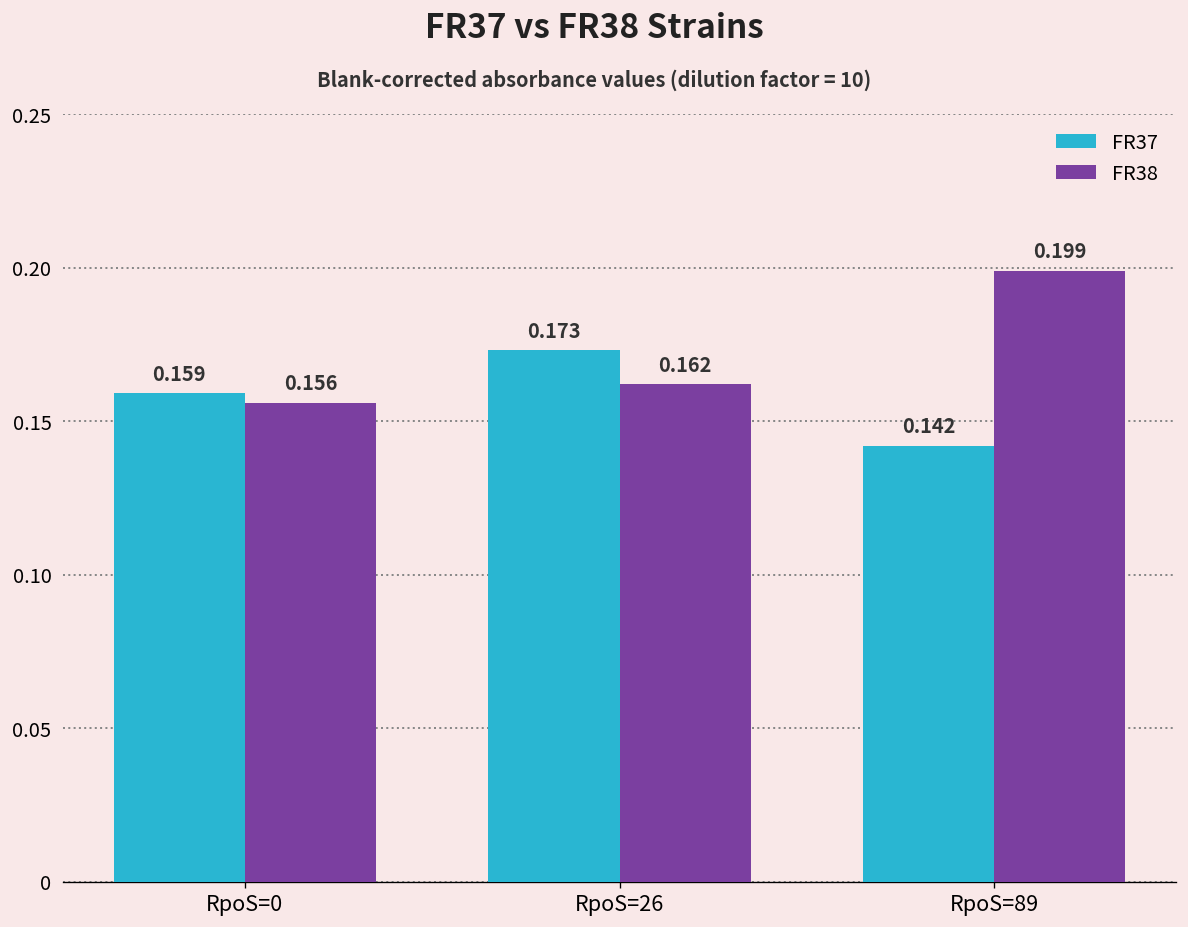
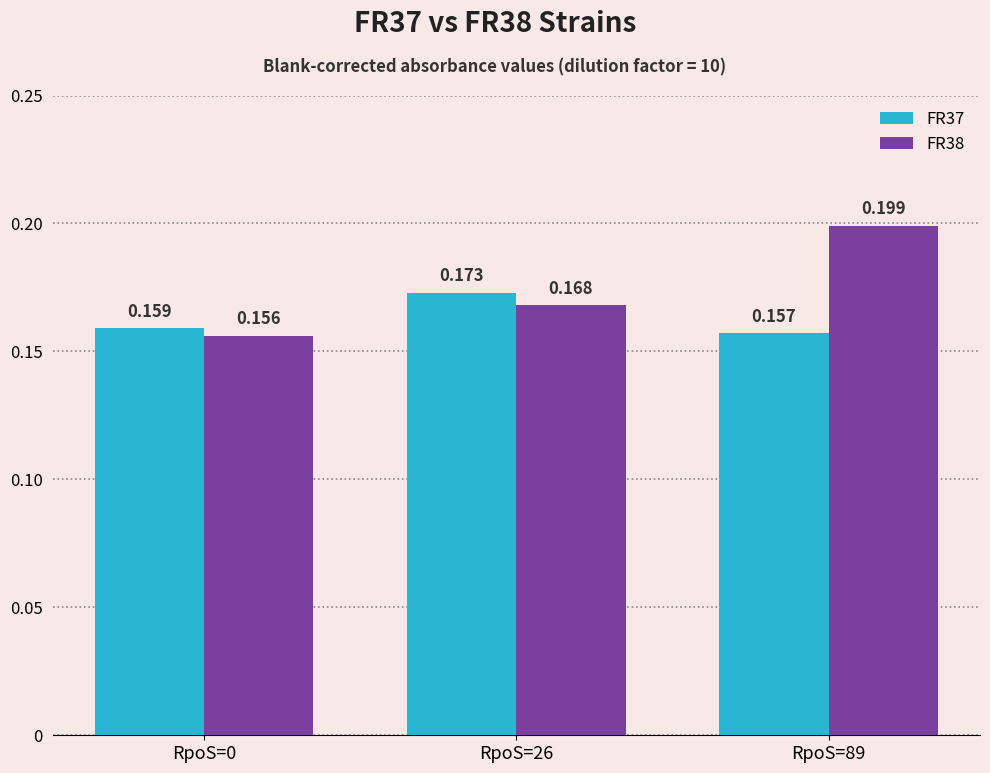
FR38, RpoS=26: 0.162 -> 0.168
FR37, RpoS=89: 0.142 -> 0.157
